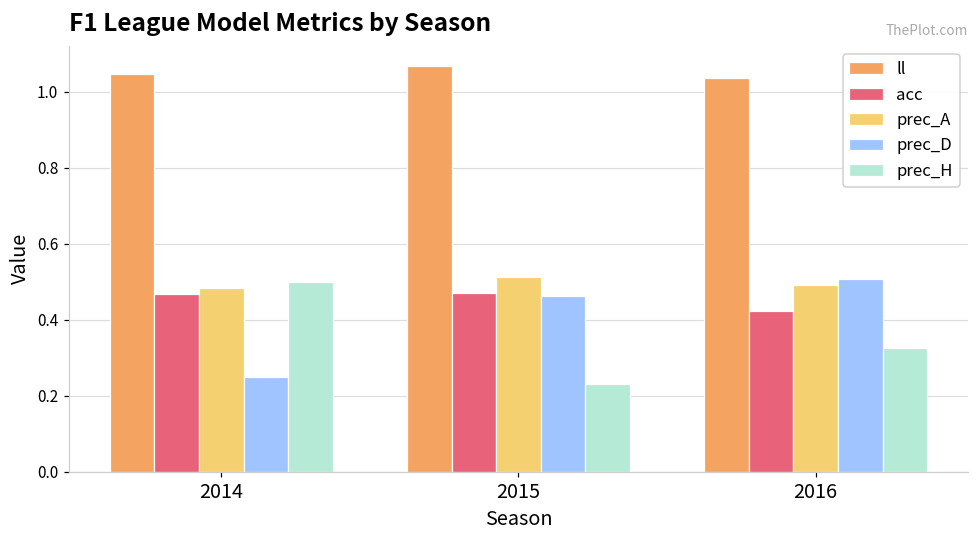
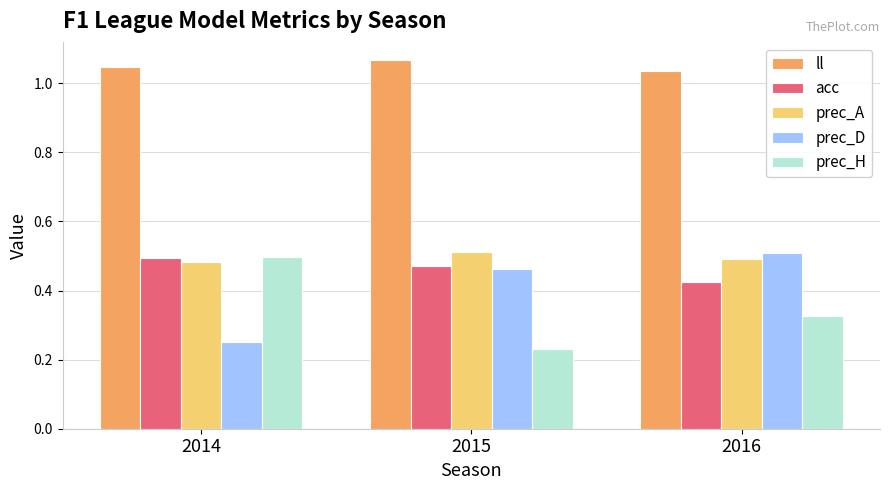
acc, 2014: 0.47 -> 0.49
